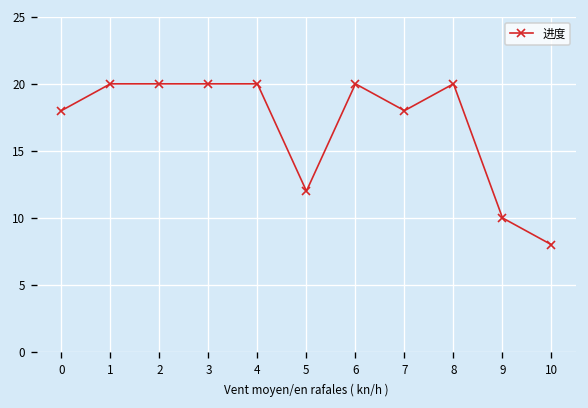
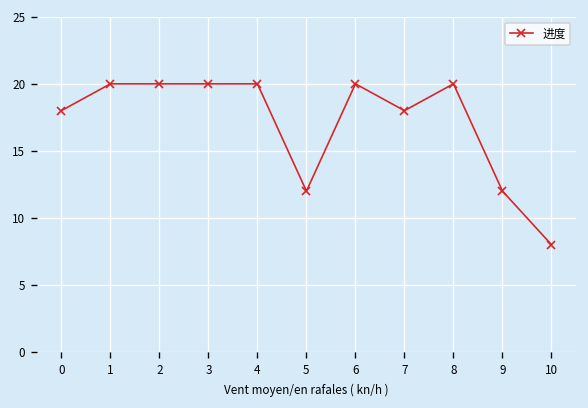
9: 10.0 -> 12.0
